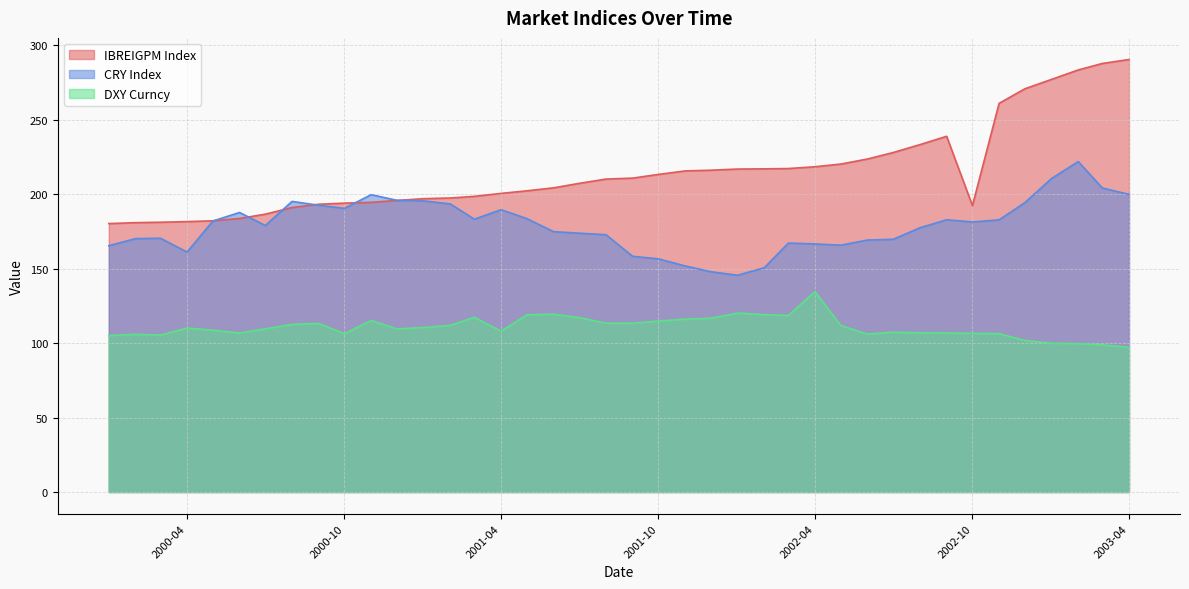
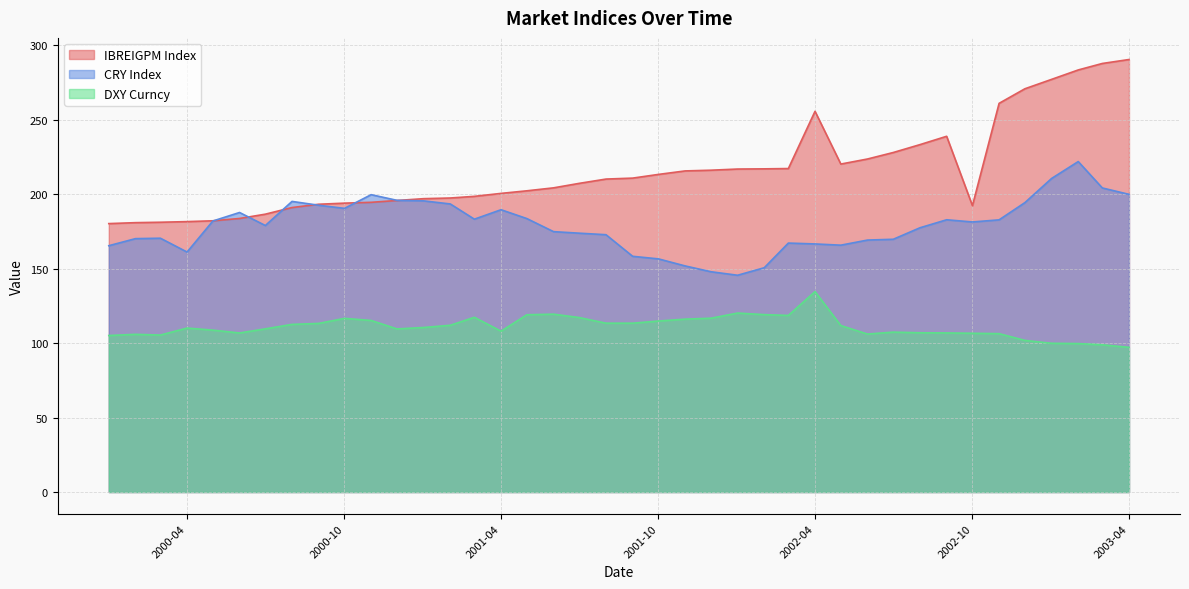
DXY Curncy, 2000-10: 106 -> 117
IBREIGPM Index, 2002-04: 218 -> 256
